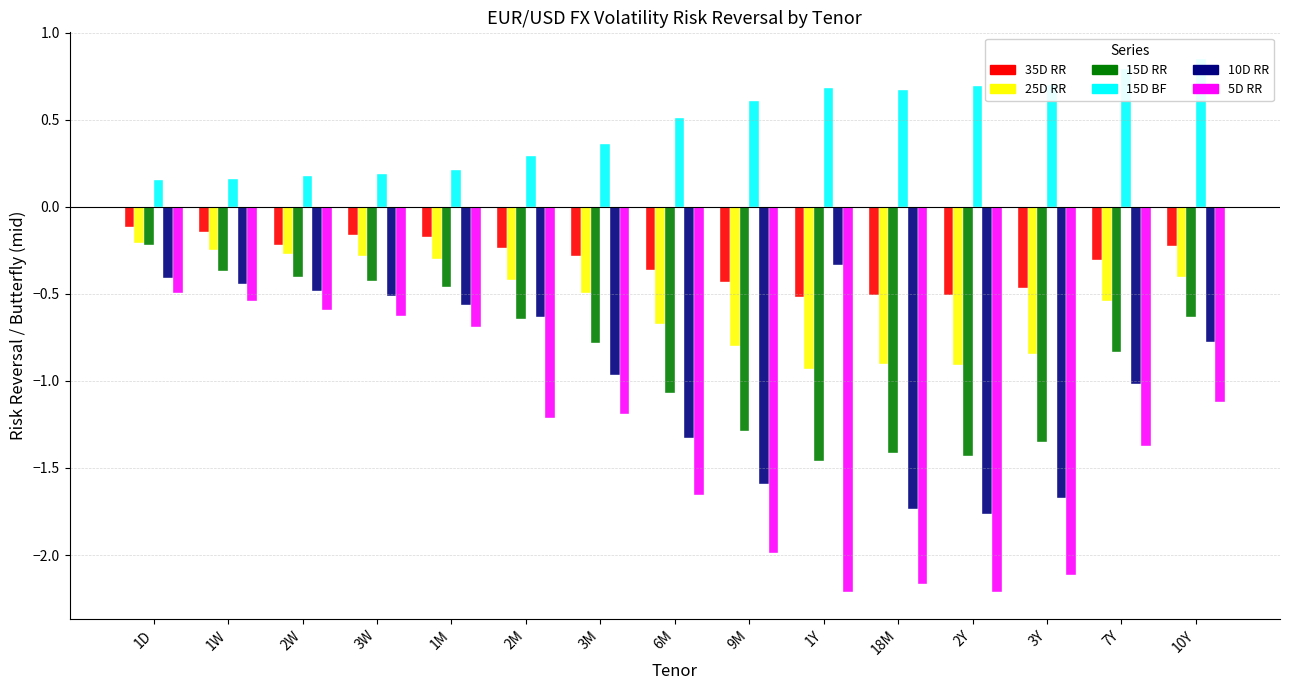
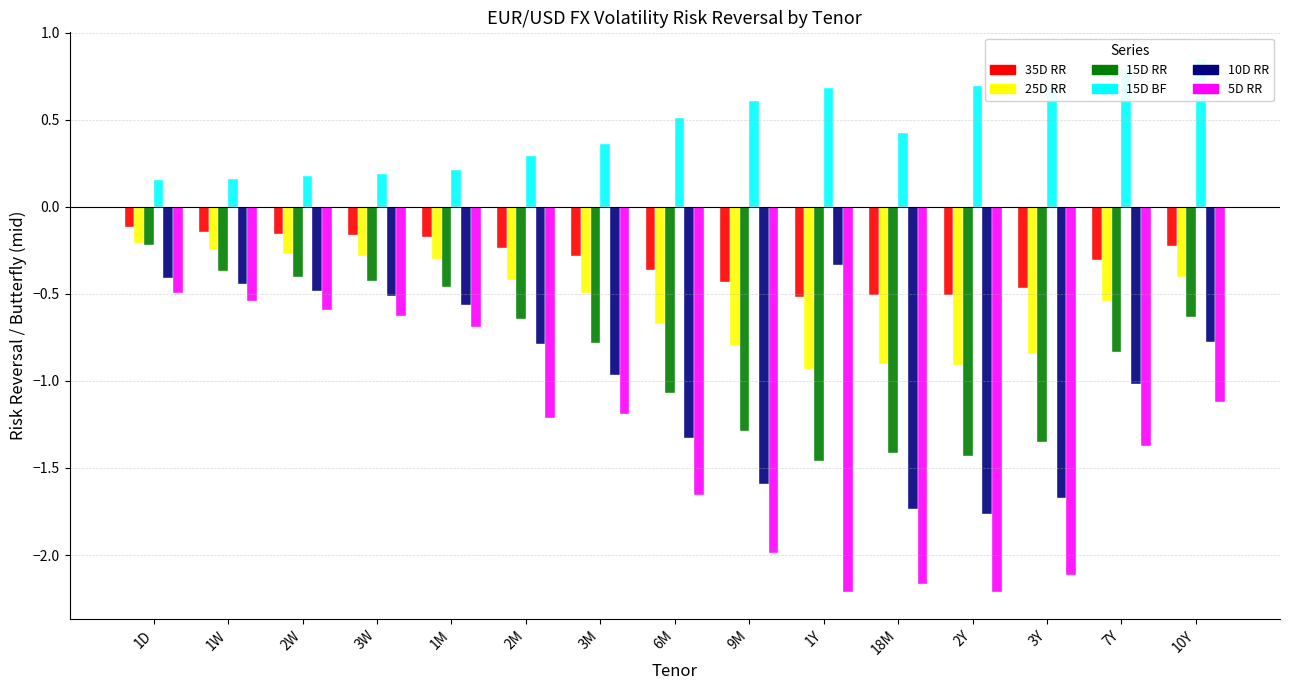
35D RR, 2W: -0.22 -> -0.16
10D RR, 2M: -0.63 -> -0.79
15D BF, 18M: 0.67 -> 0.42
